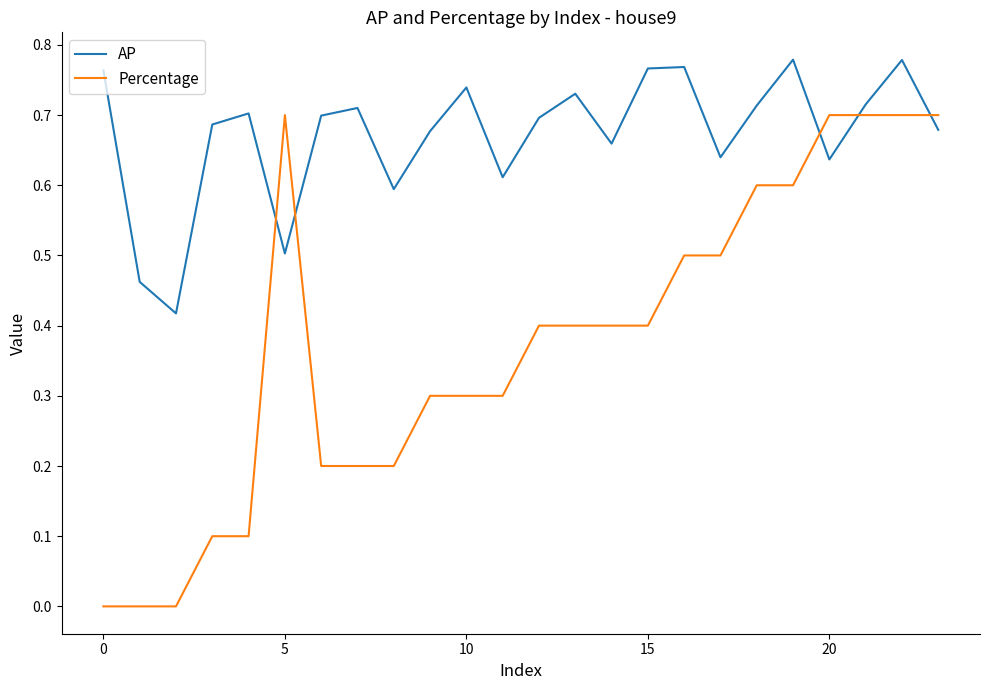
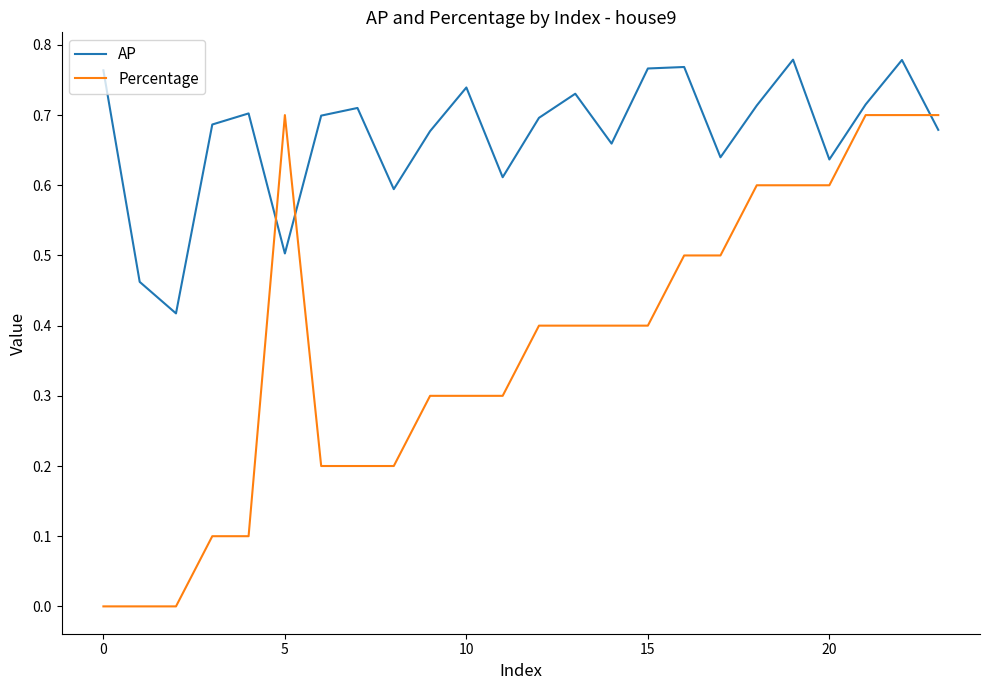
Percentage, 20: 0.7 -> 0.6
